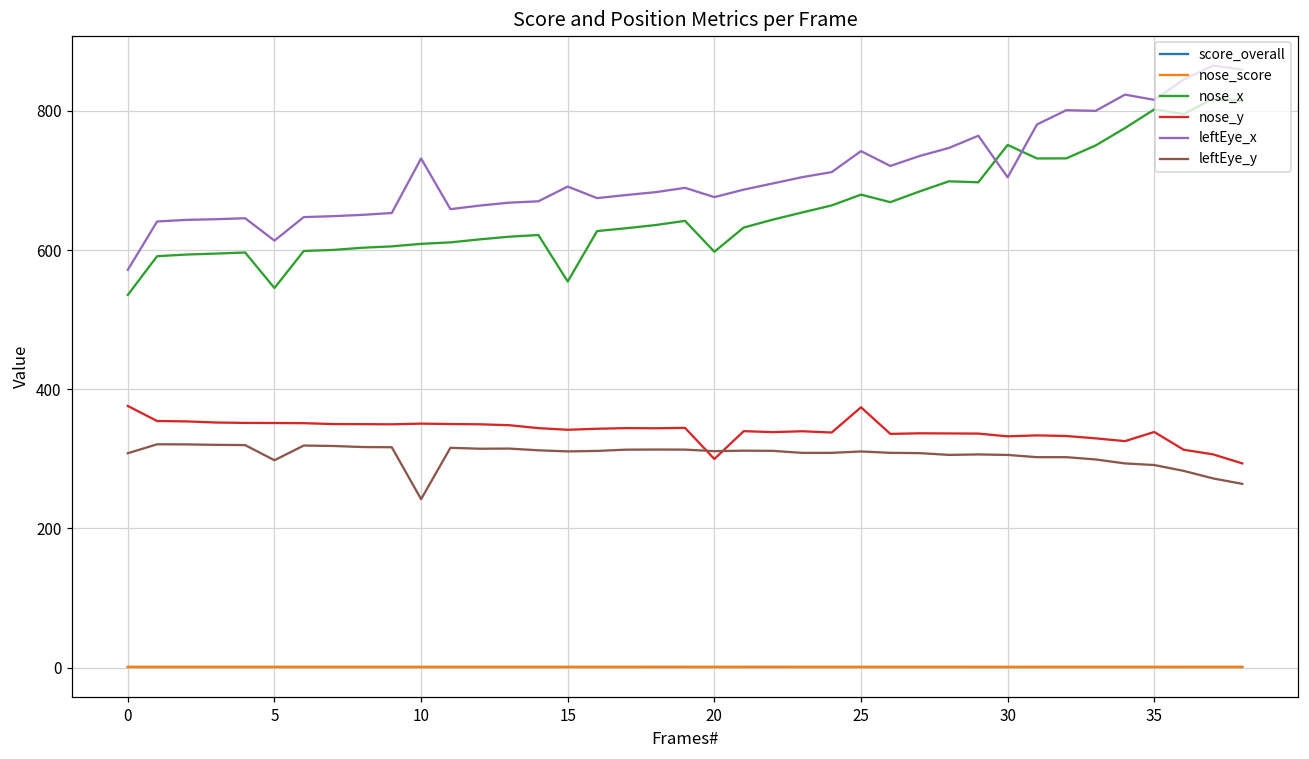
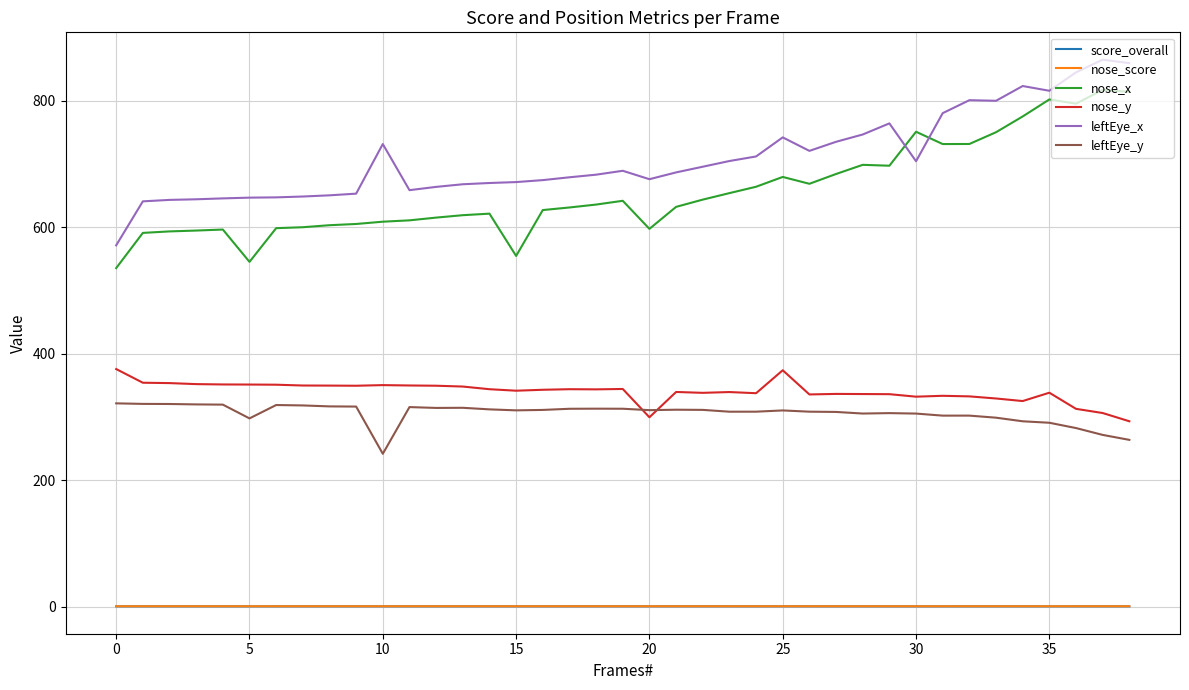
leftEye_y, 0: 310 -> 320
leftEye_x, 5: 610 -> 650
leftEye_x, 15: 690 -> 670
